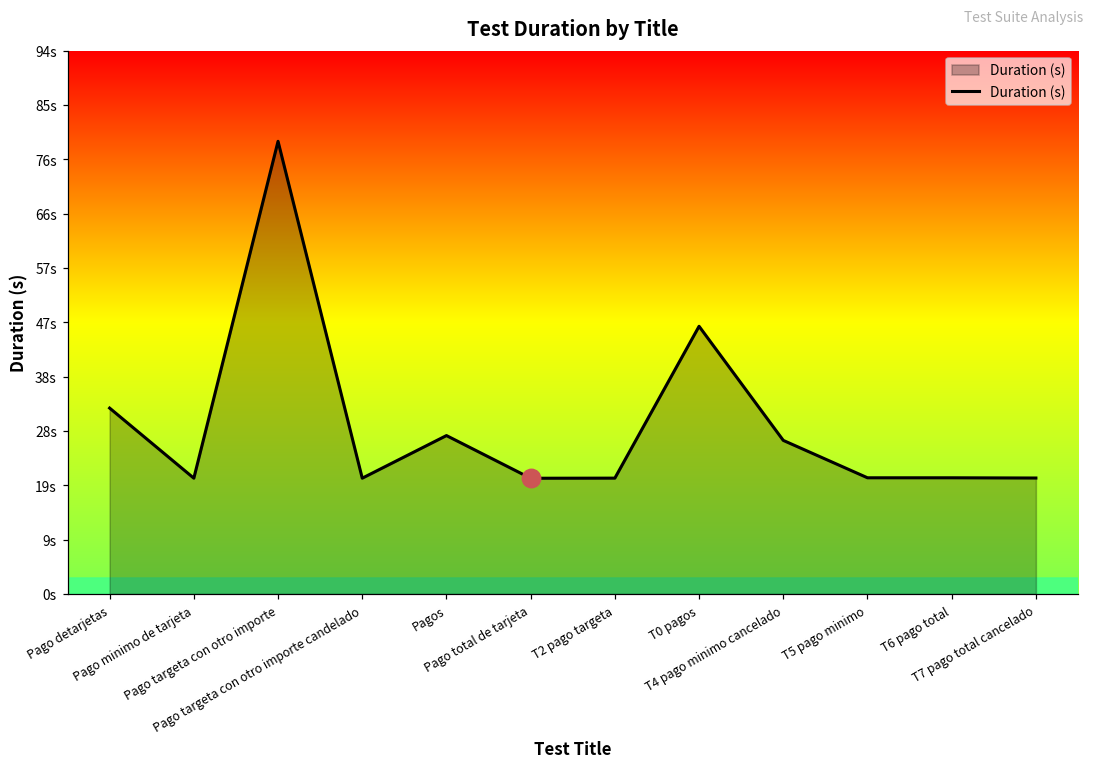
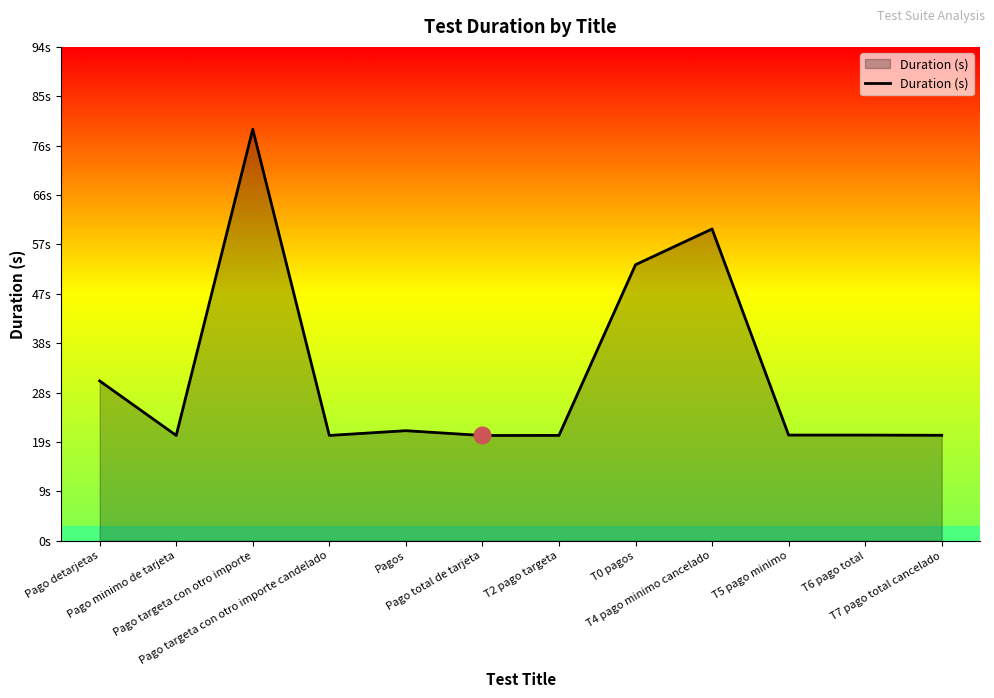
Duration (s), Pago detarjetas: 32s -> 31s
Duration (s), Pagos: 28s -> 21s
Duration (s), T0 pagos: 47s -> 53s
Duration (s), T4 pago minimo cancelado: 27s -> 60s
